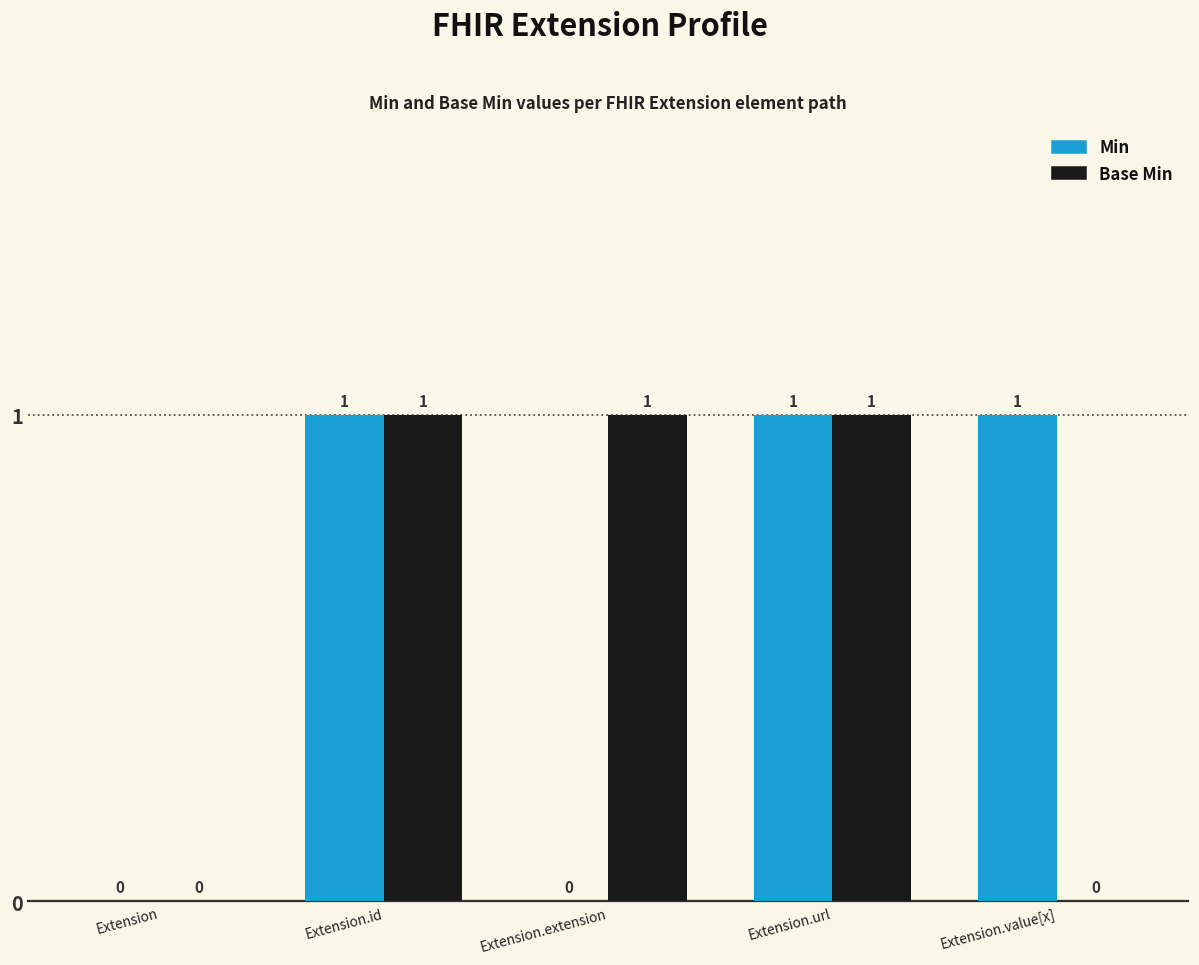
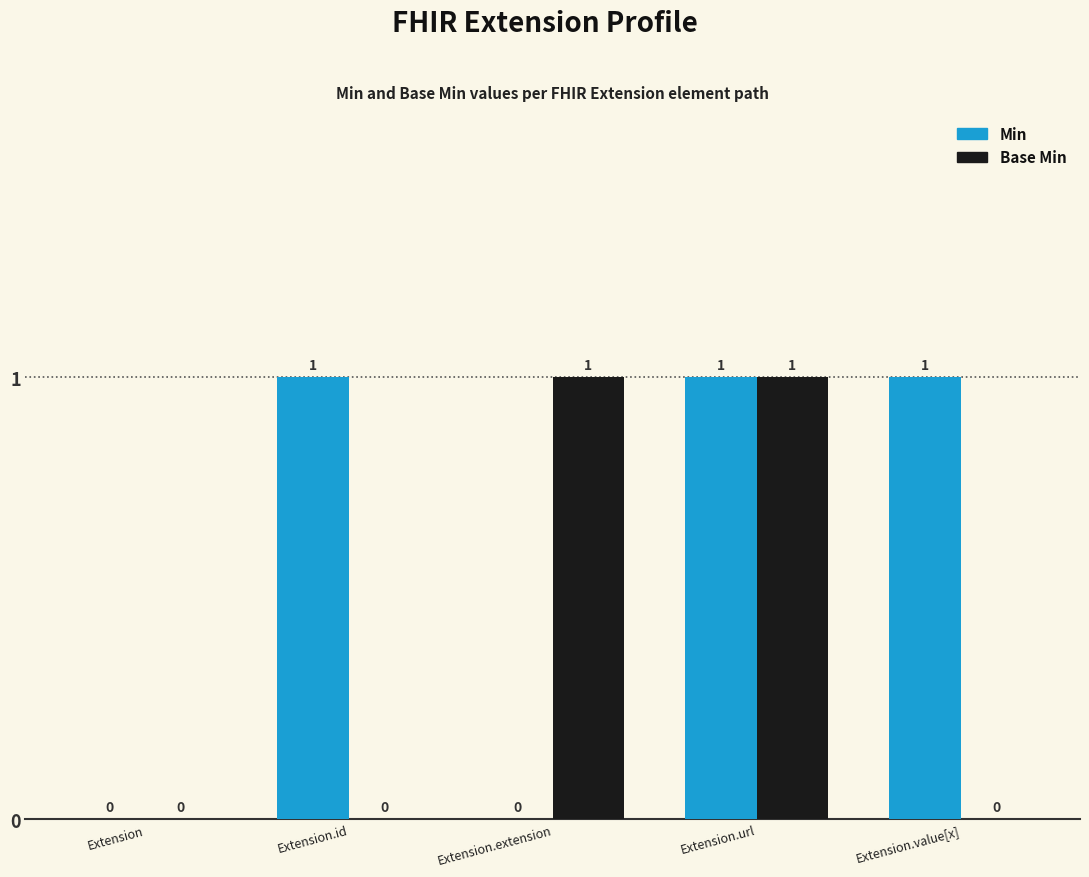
Base Min, Extension.id: 1 -> 0
